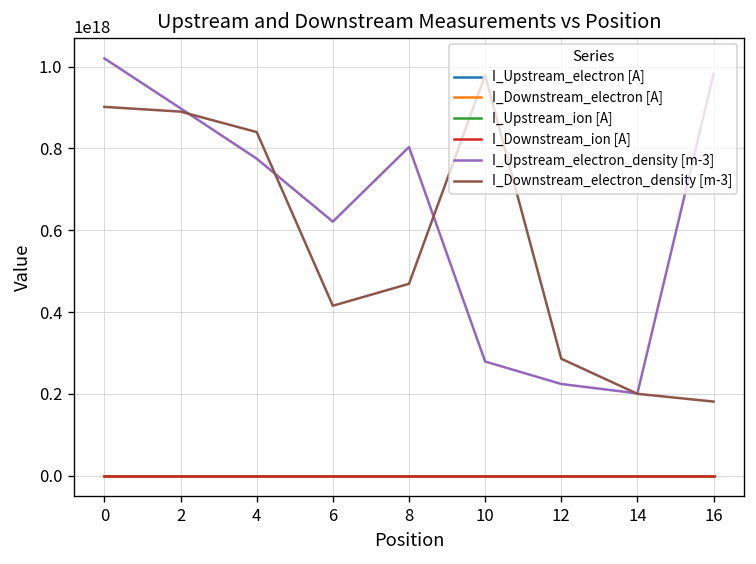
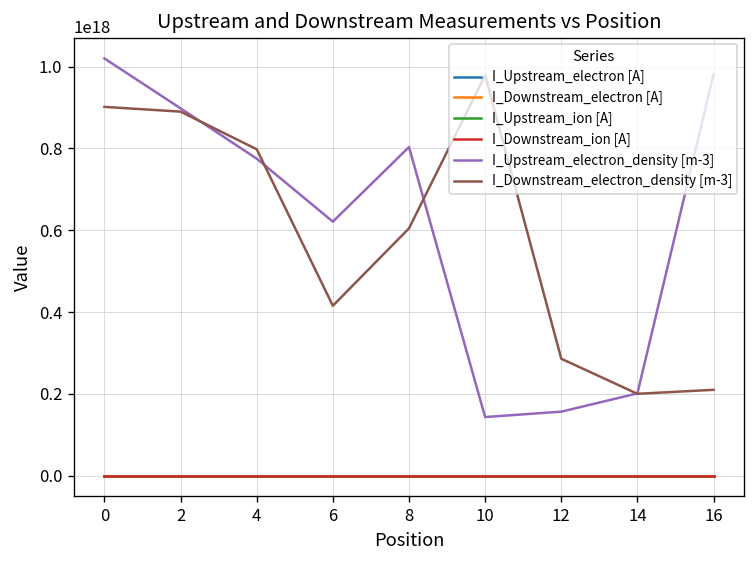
I_Downstream_electron_density [m-3], 4: 840000000000000000 -> 800000000000000000
I_Downstream_electron_density [m-3], 8: 470000000000000000 -> 600000000000000000
I_Upstream_electron_density [m-3], 10: 280000000000000000 -> 140000000000000000
I_Upstream_electron_density [m-3], 12: 220000000000000000 -> 160000000000000000
I_Downstream_electron_density [m-3], 16: 180000000000000000 -> 210000000000000000
